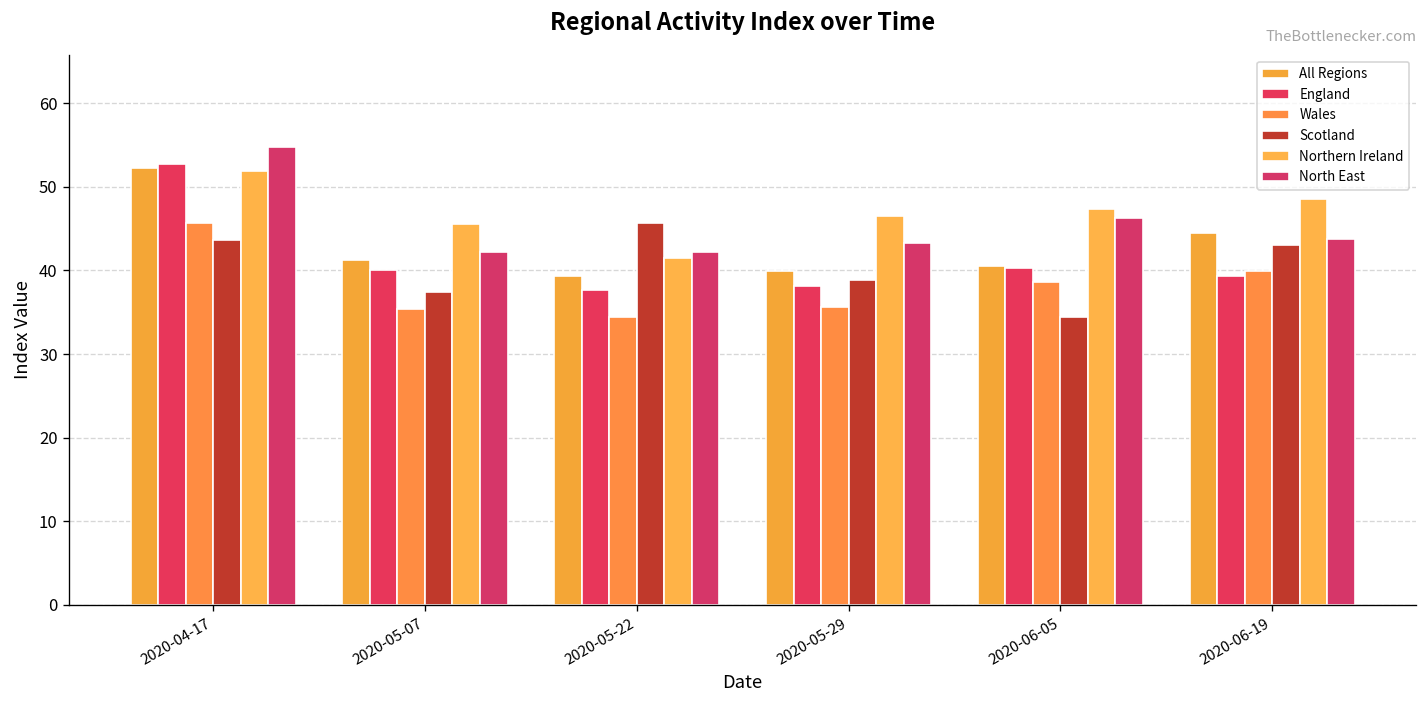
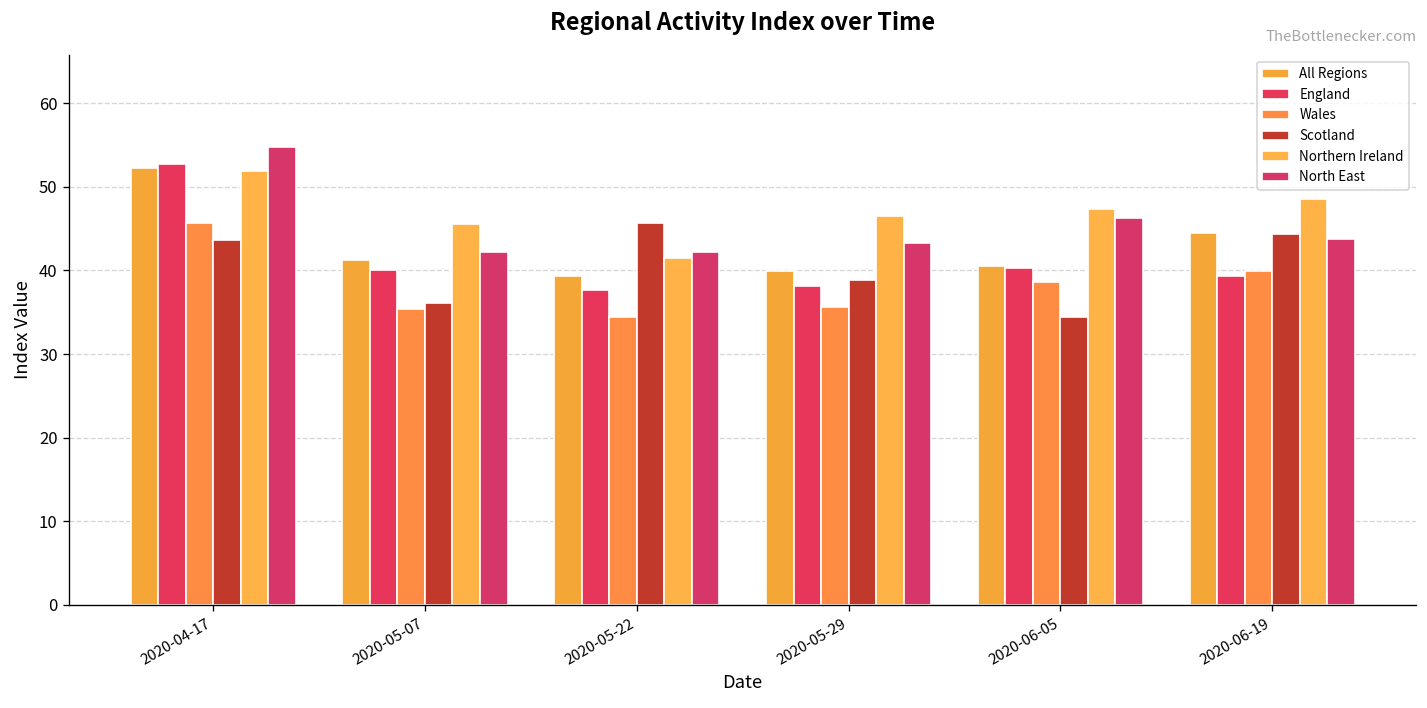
Scotland, 2020-05-07: 37 -> 36
Scotland, 2020-06-19: 43 -> 44
